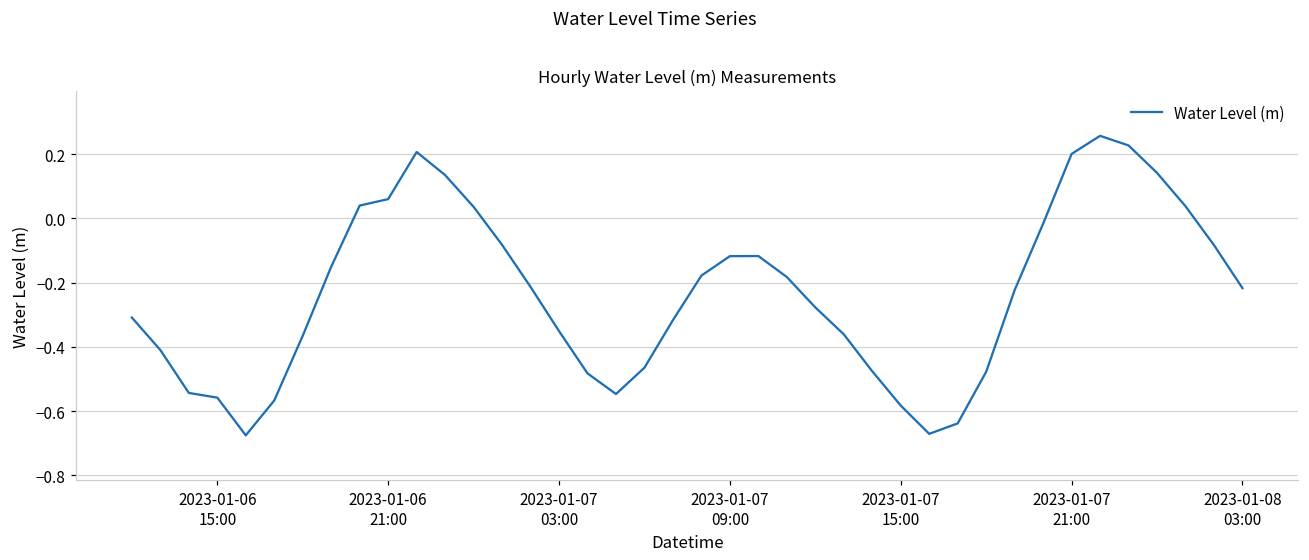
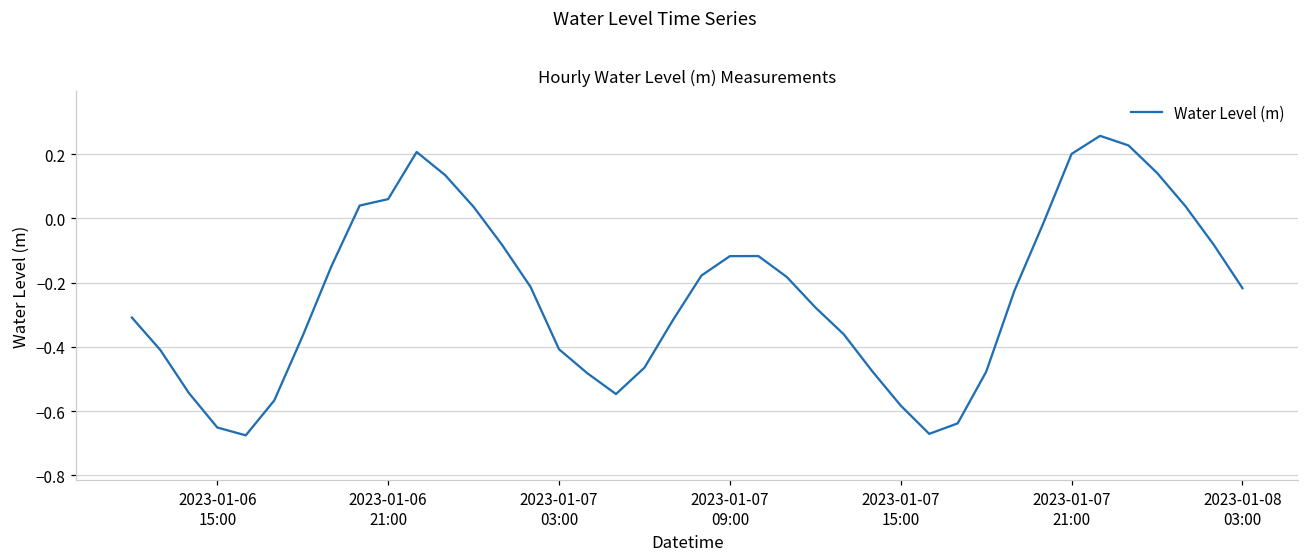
2023-01-06 15:00: -0.56 -> -0.65
2023-01-07 03:00: -0.35 -> -0.41
